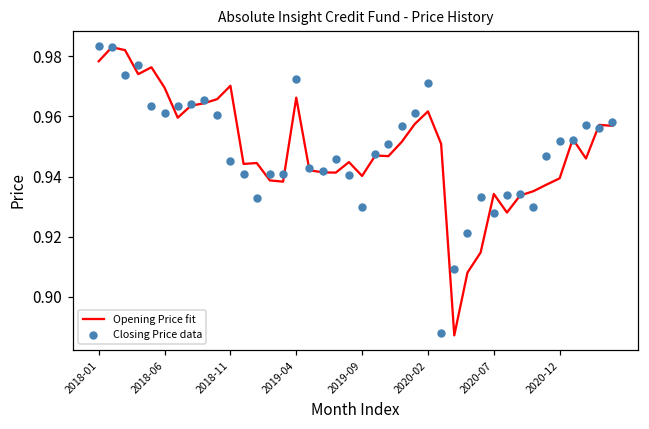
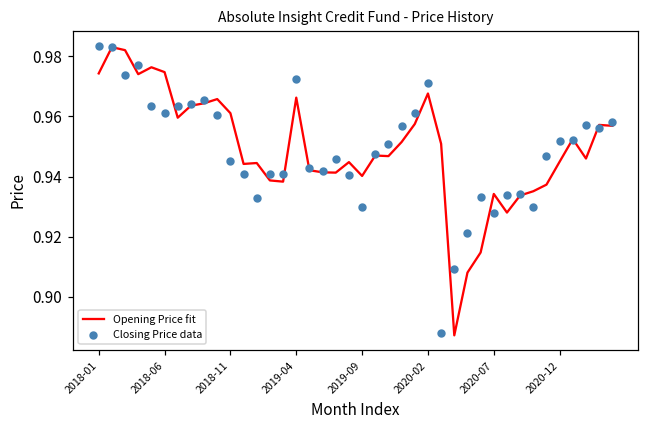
Opening Price fit, 2018-01: 0.978 -> 0.974
Opening Price fit, 2018-06: 0.970 -> 0.975
Opening Price fit, 2018-11: 0.970 -> 0.961
Opening Price fit, 2020-02: 0.962 -> 0.968
Opening Price fit, 2020-12: 0.939 -> 0.945
